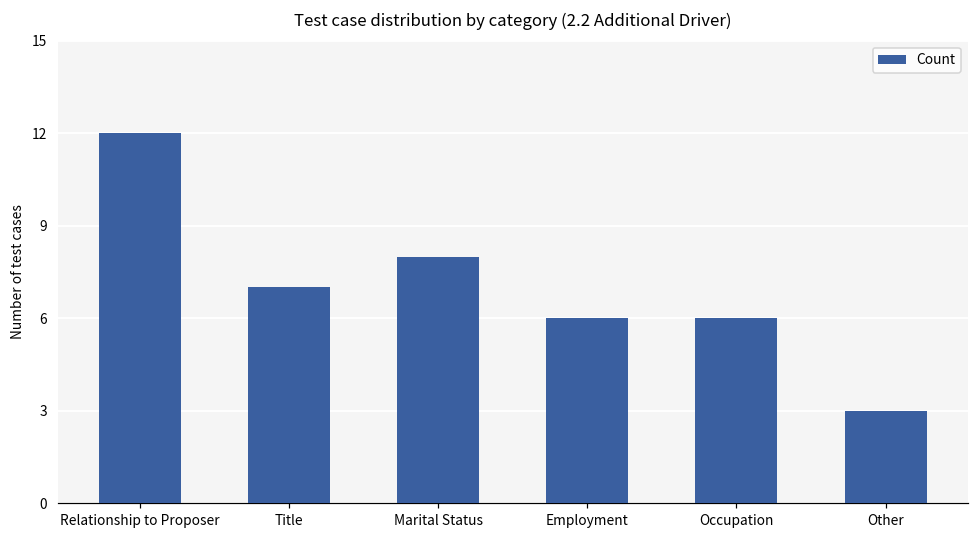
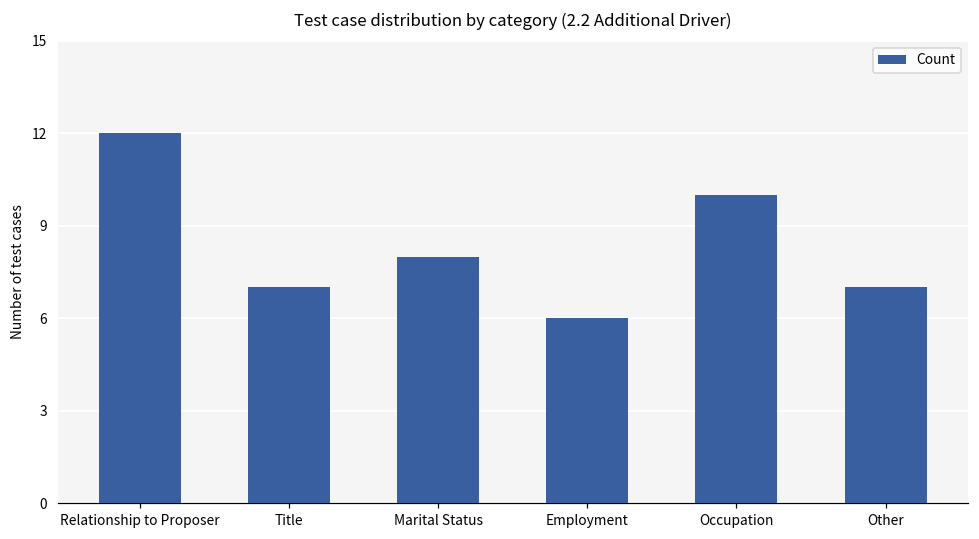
Occupation: 6 -> 10
Other: 3 -> 7
